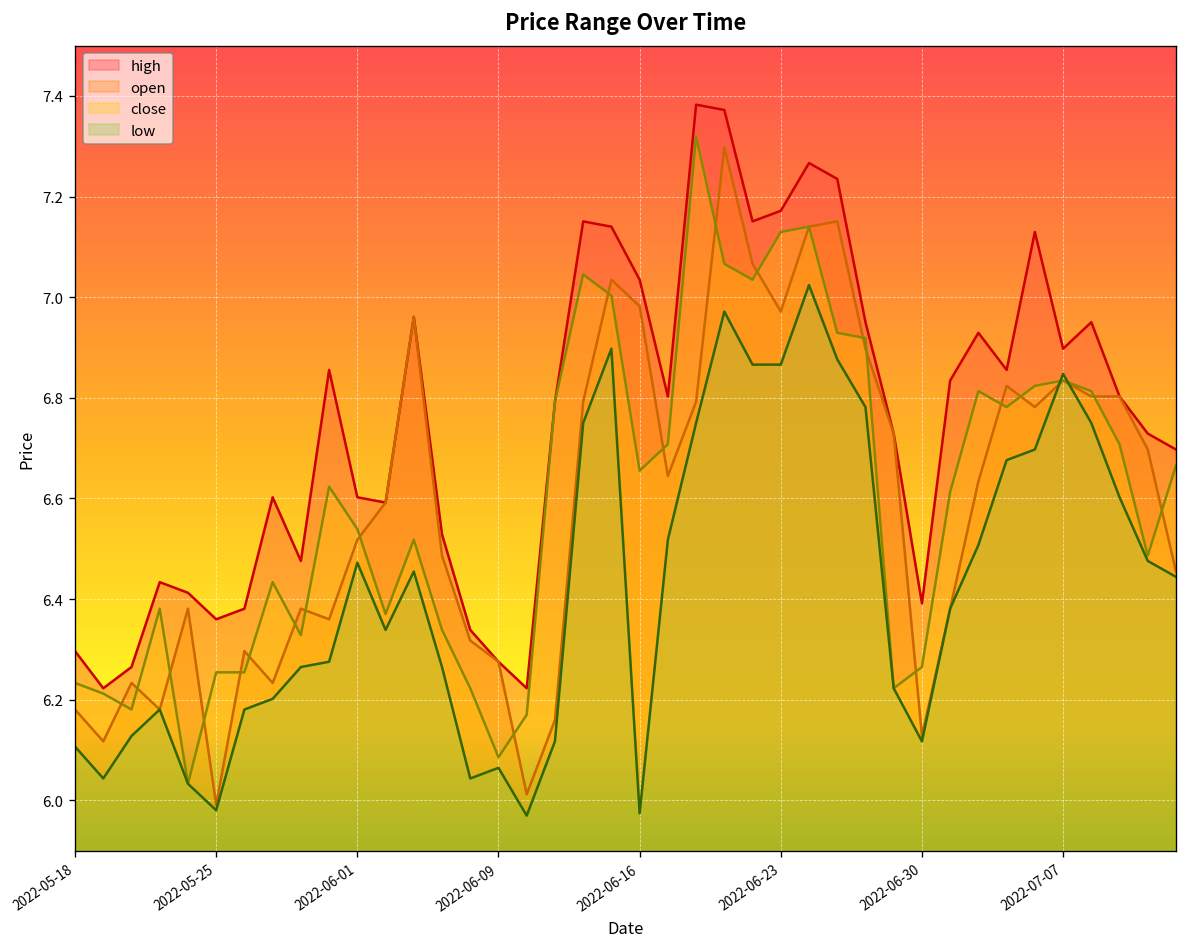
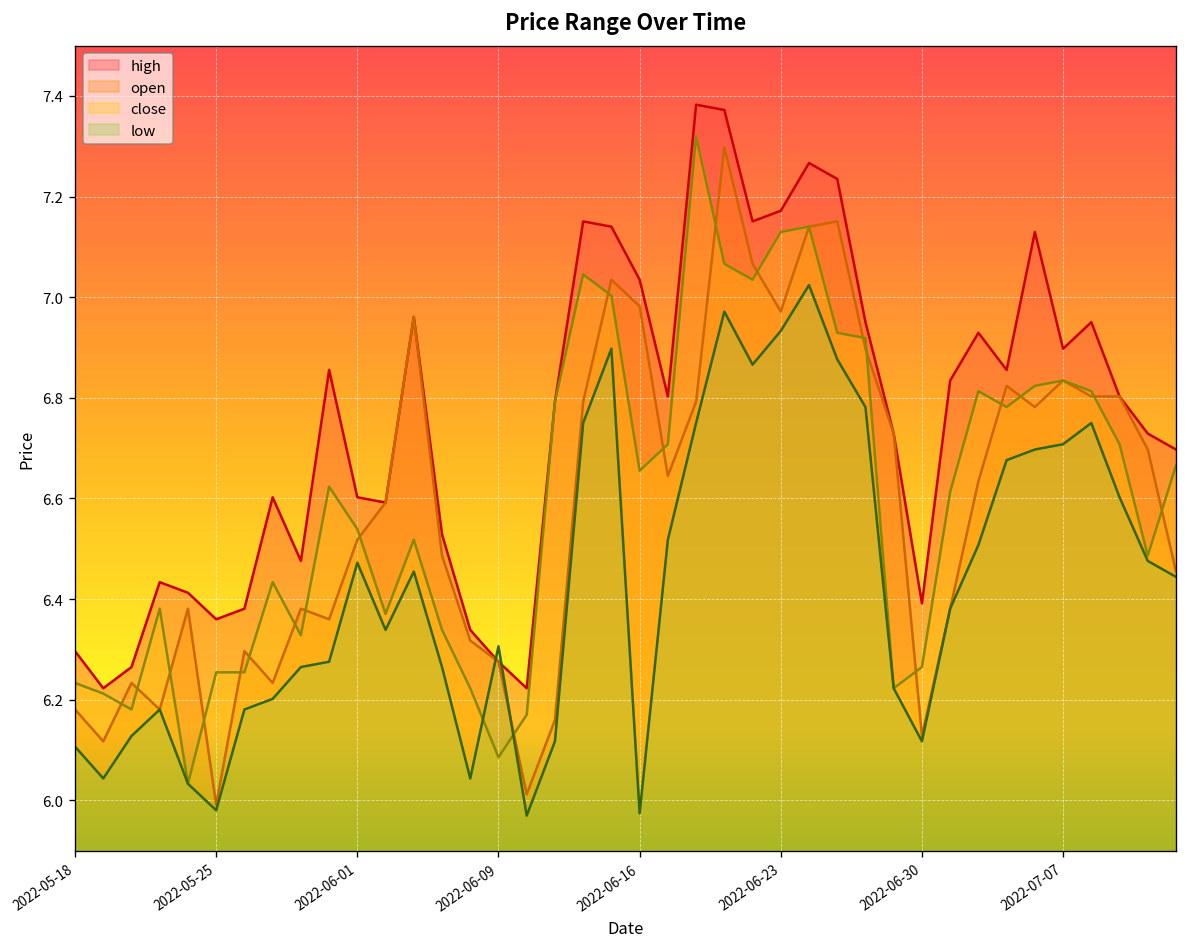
low, 2022-06-09: 6.06 -> 6.31
low, 2022-06-23: 6.87 -> 6.93
low, 2022-07-07: 6.85 -> 6.71
